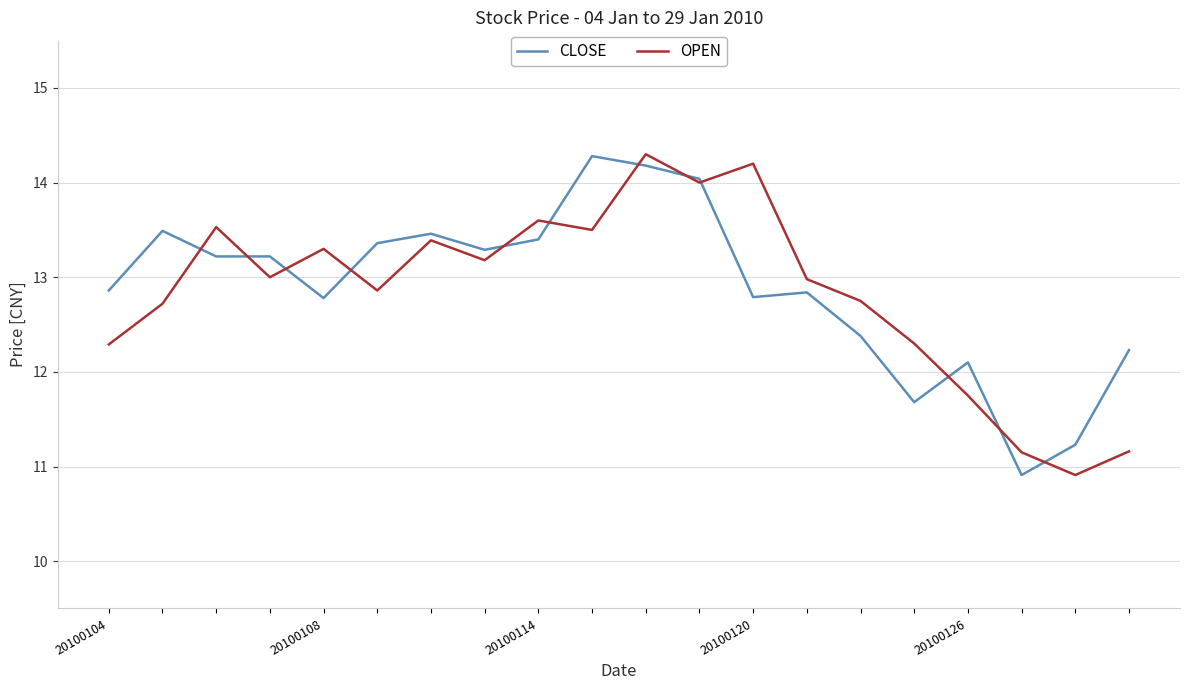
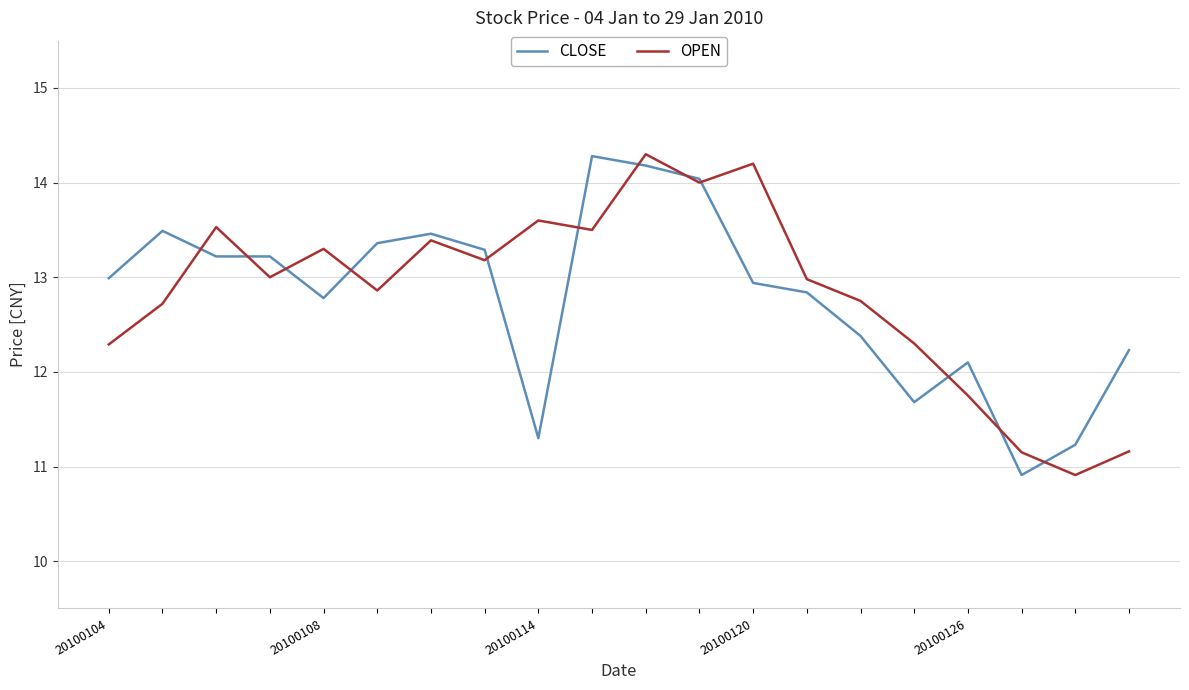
CLOSE, 20100104: 12.9 -> 13.0
CLOSE, 20100114: 13.4 -> 11.3
CLOSE, 20100120: 12.8 -> 12.9
